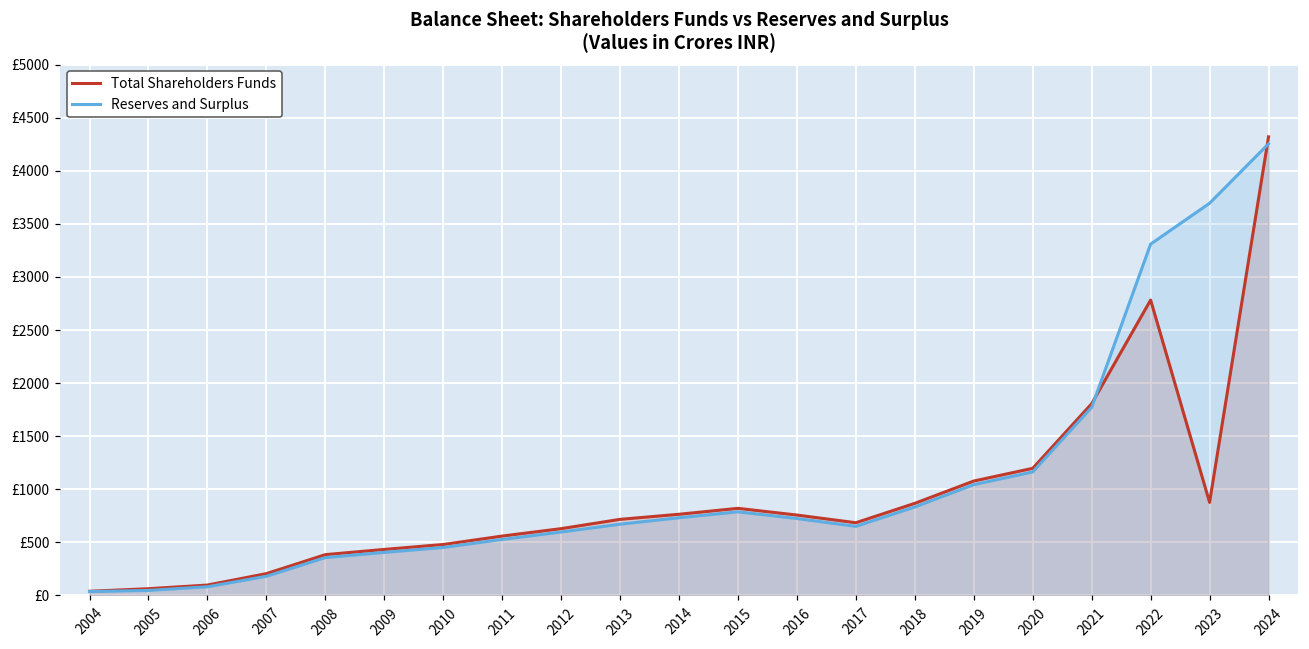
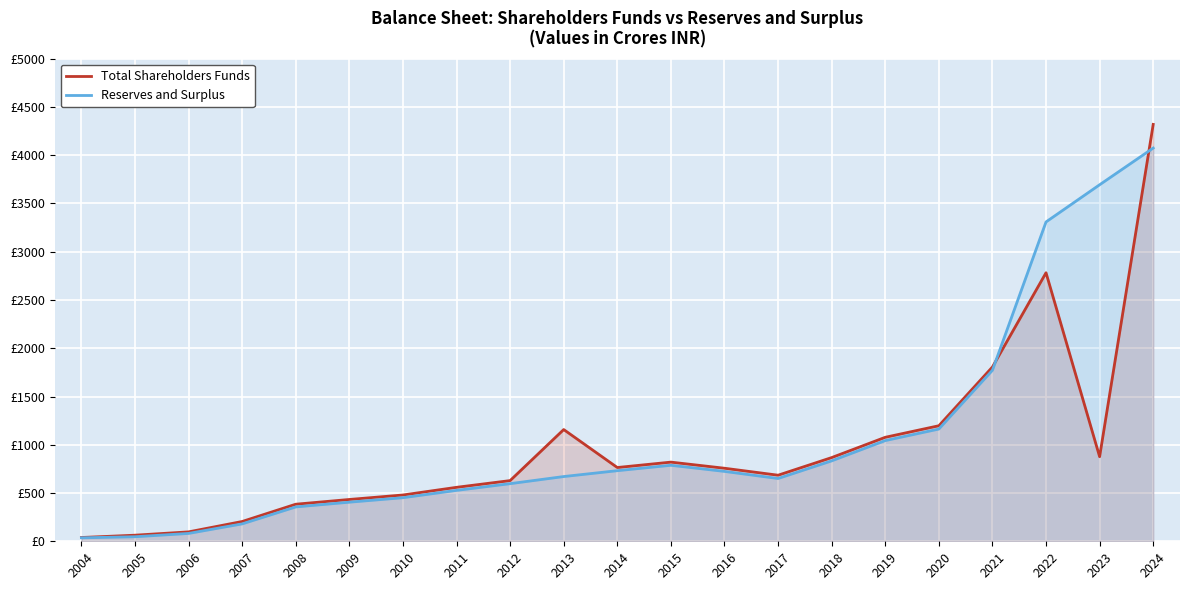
Total Shareholders Funds, 2013: £700 -> £1200
Reserves and Surplus, 2024: £4300 -> £4100
